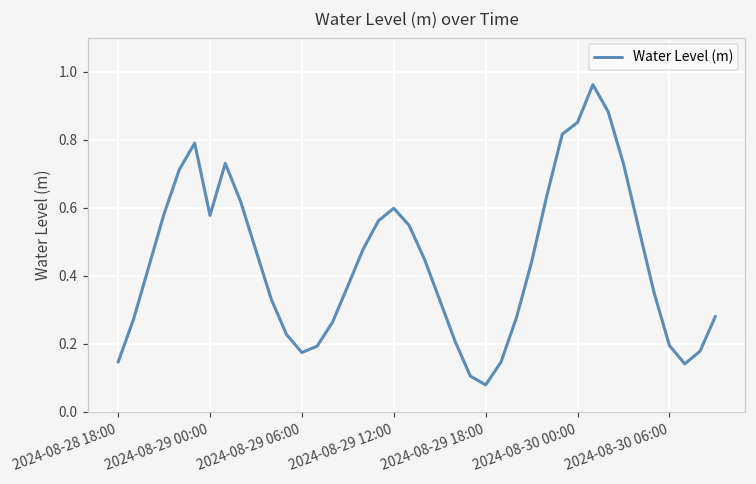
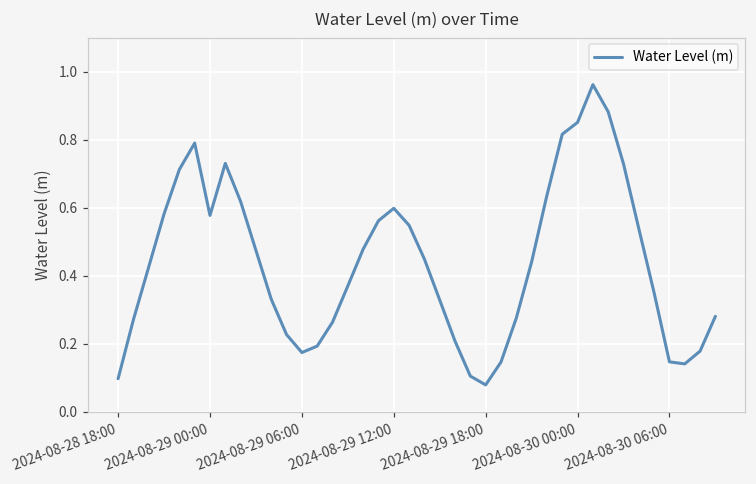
2024-08-28 18:00: 0.15 -> 0.10
2024-08-30 06:00: 0.19 -> 0.15
